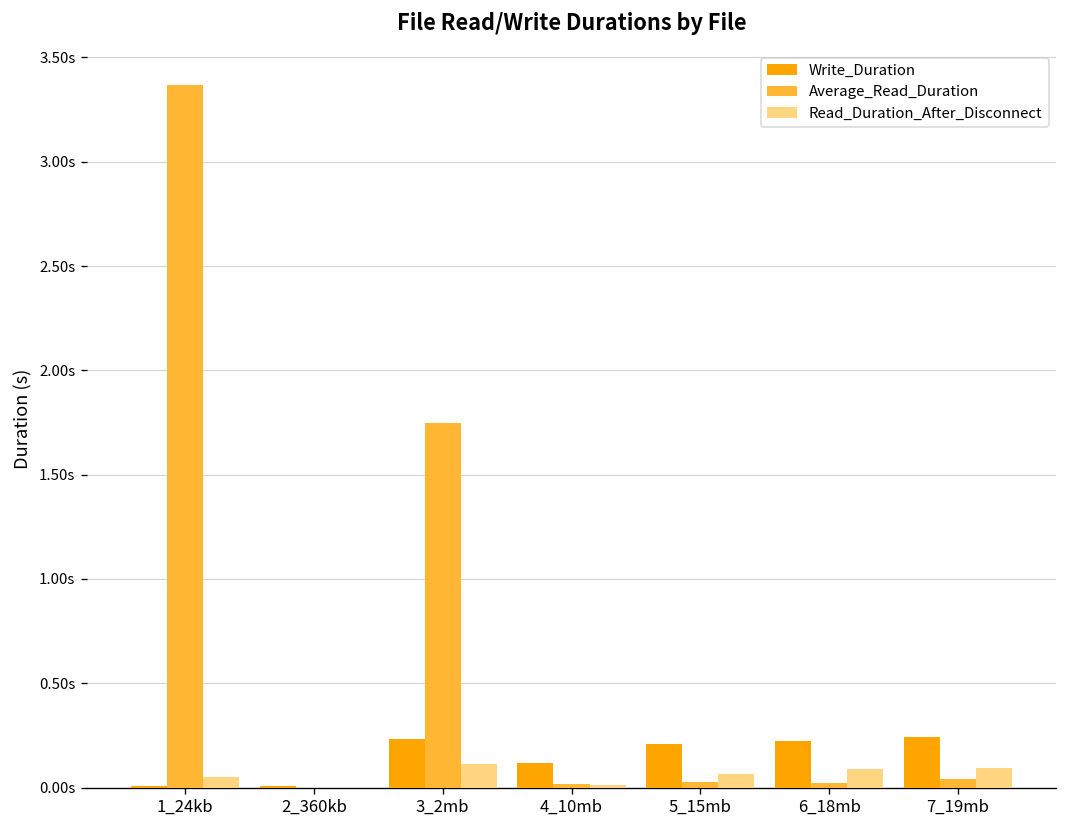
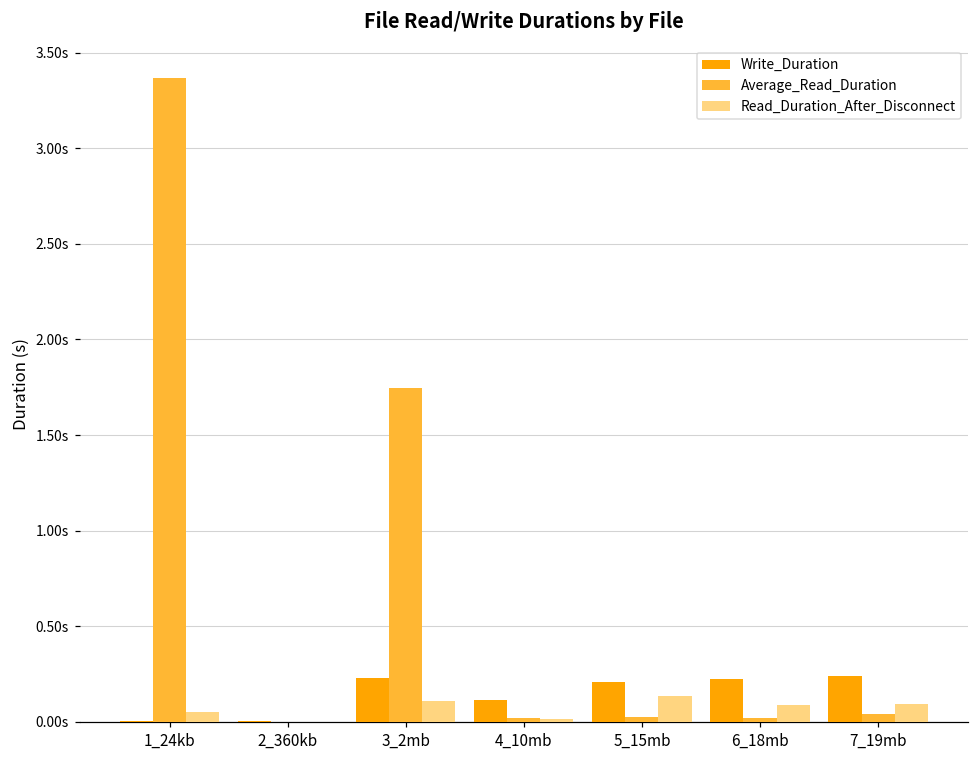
Read_Duration_After_Disconnect, 5_15mb: 0.06s -> 0.14s
